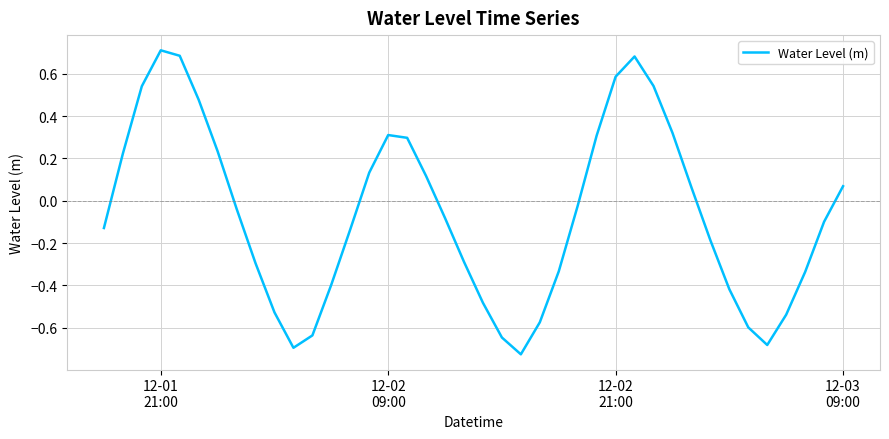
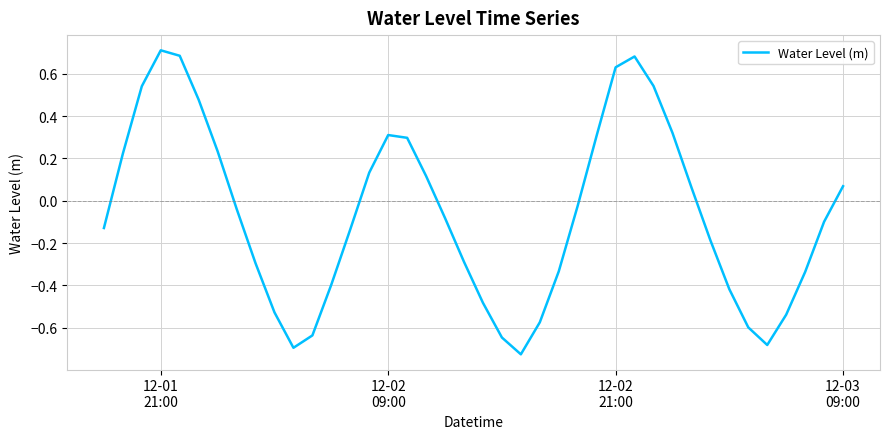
12-02 21:00: 0.59 -> 0.63
